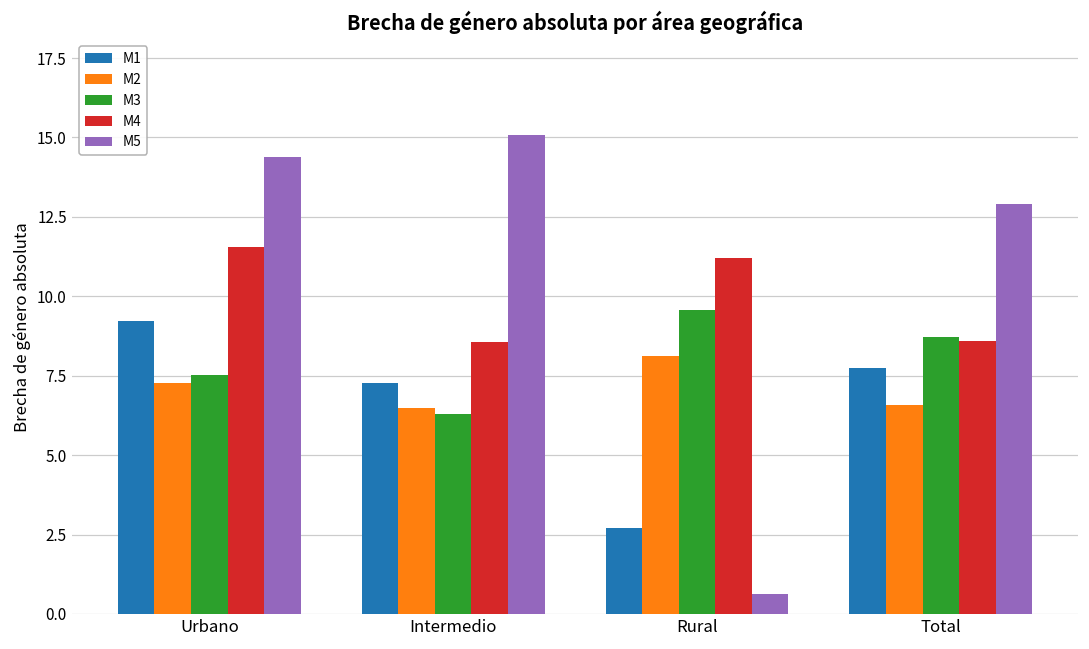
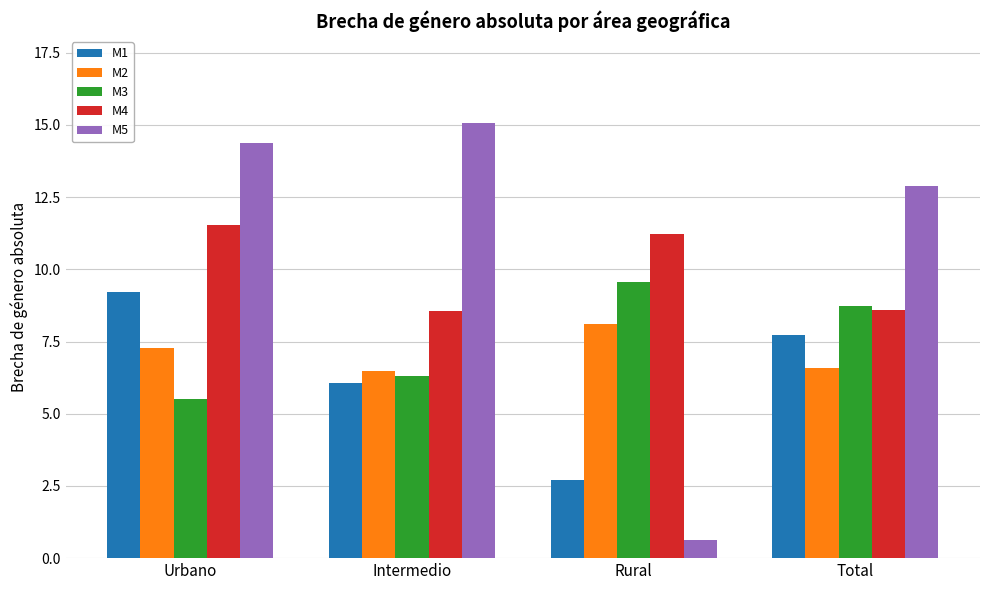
M3, Urbano: 7.5 -> 5.5
M1, Intermedio: 7.3 -> 6.1
